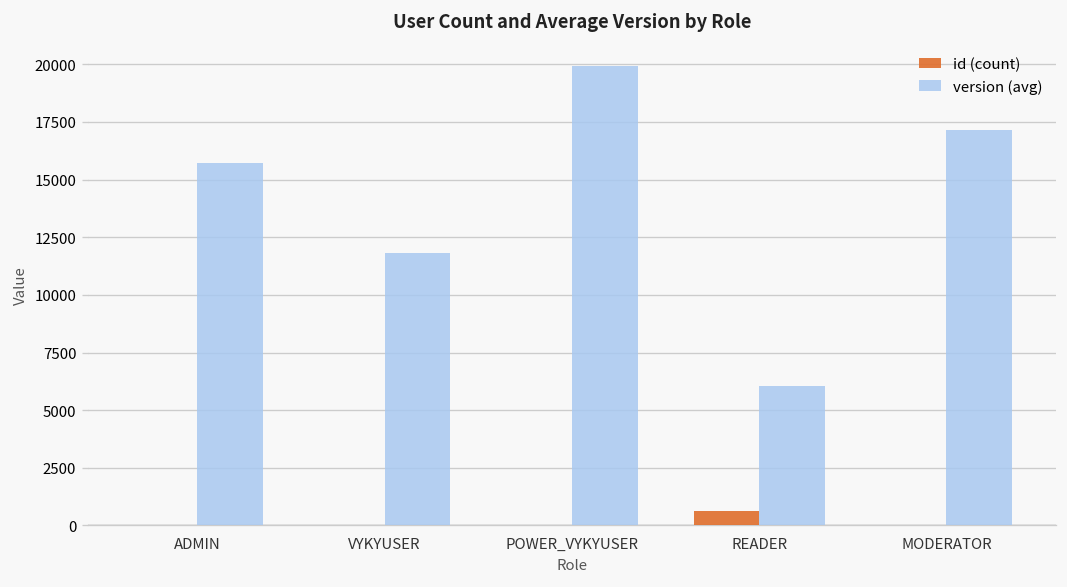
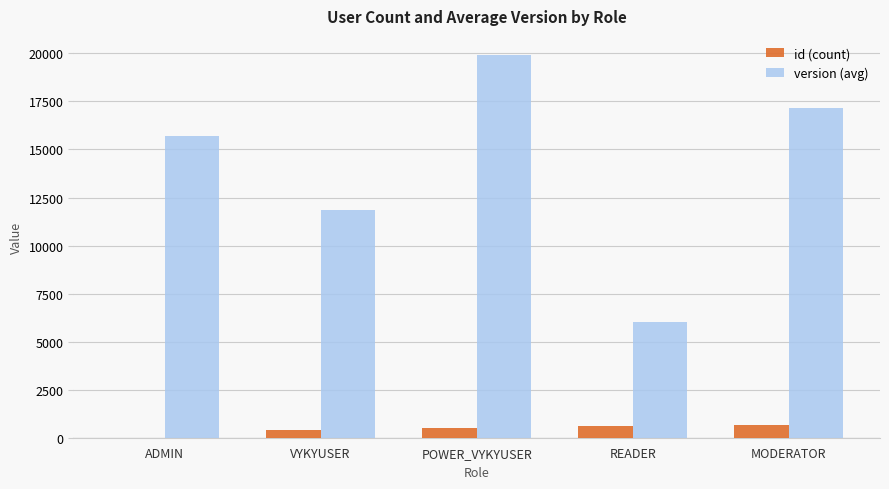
id (count), VYKYUSER: 0 -> 400
id (count), POWER_VYKYUSER: 0 -> 500
id (count), MODERATOR: 0 -> 700
